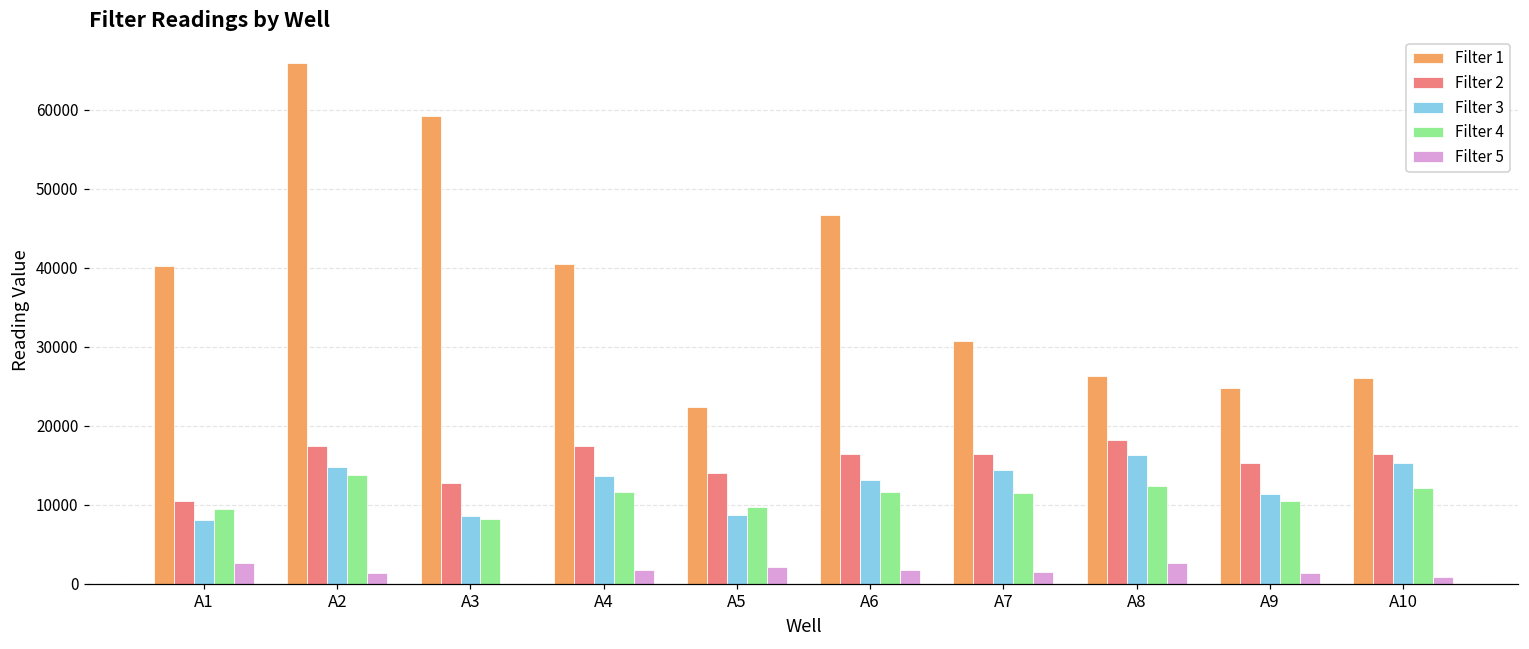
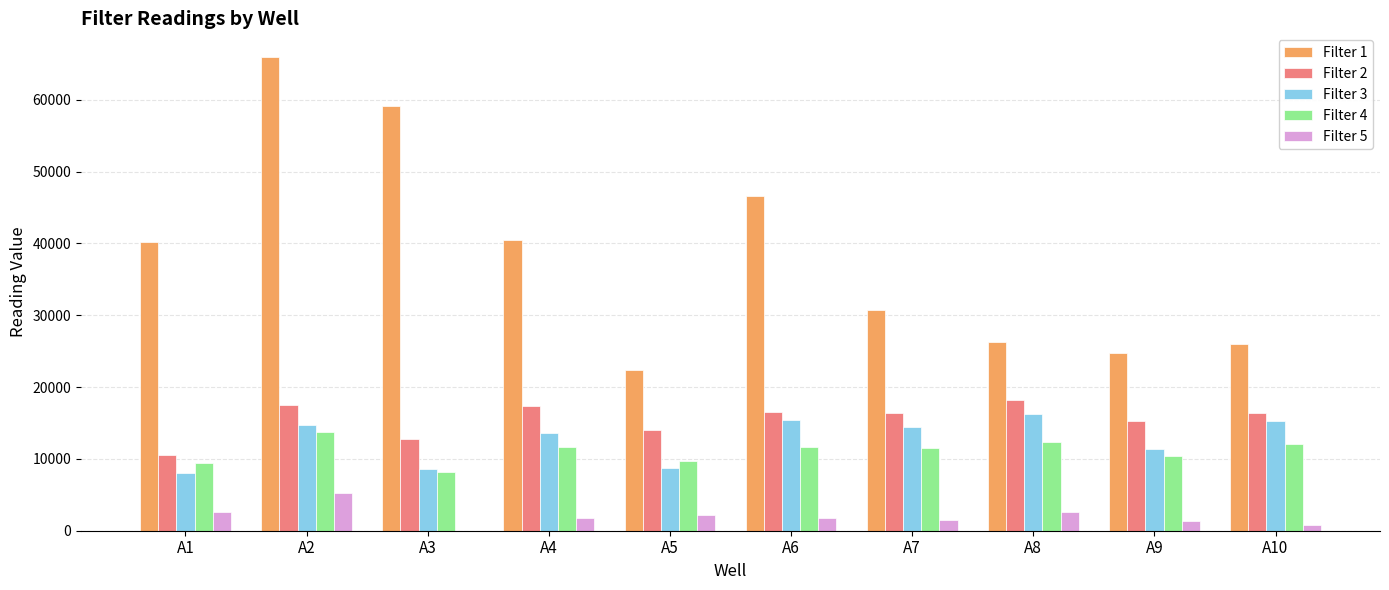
Filter 5, A2: 1000 -> 5000
Filter 3, A6: 13000 -> 15000
